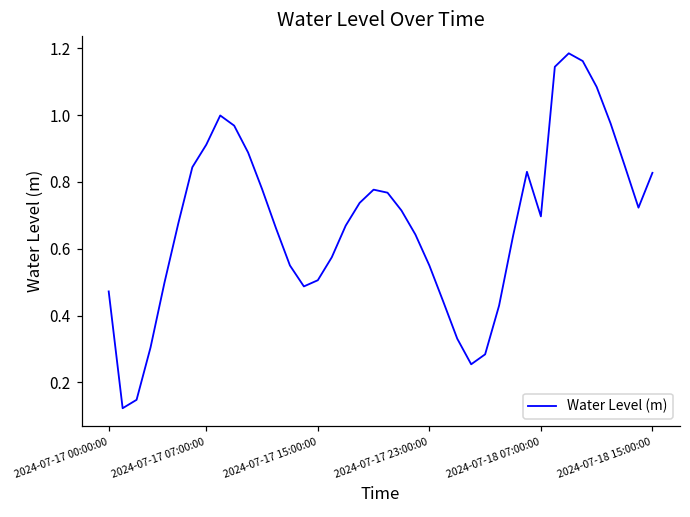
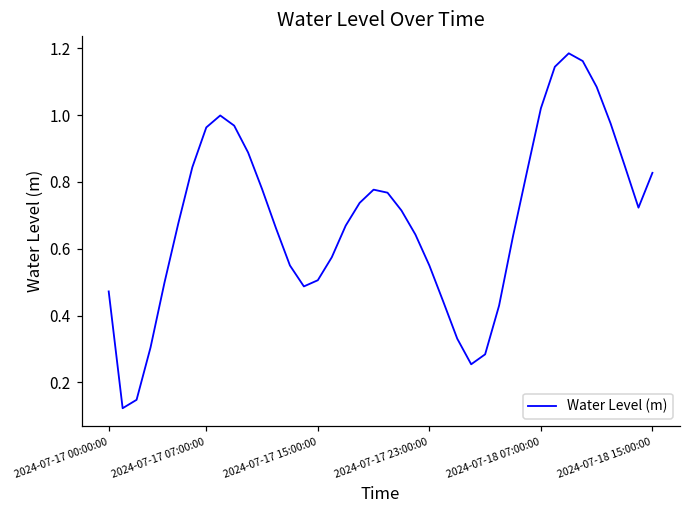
2024-07-17 07:00:00: 0.91 -> 0.96
2024-07-18 07:00:00: 0.70 -> 1.02
